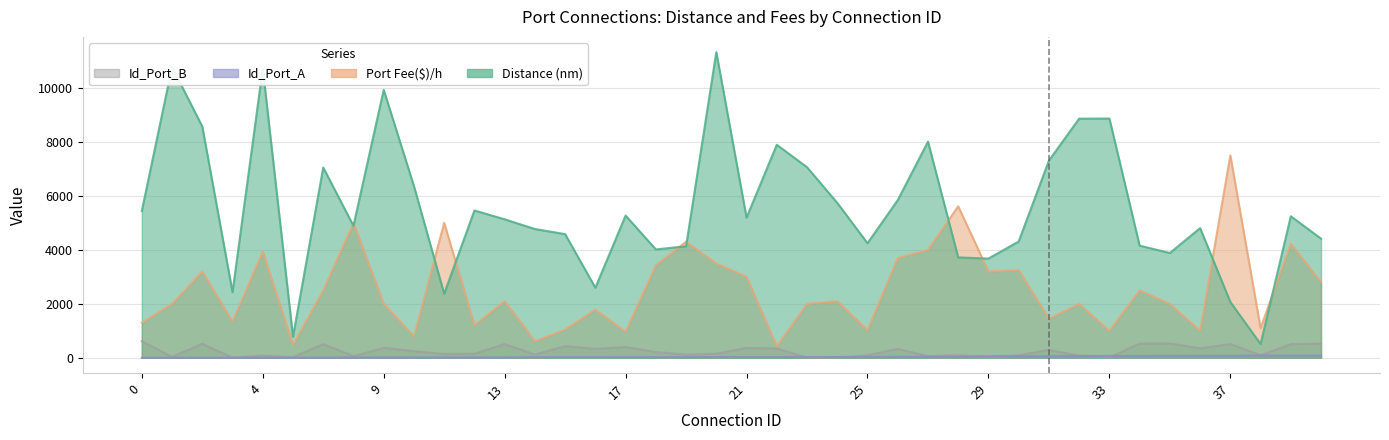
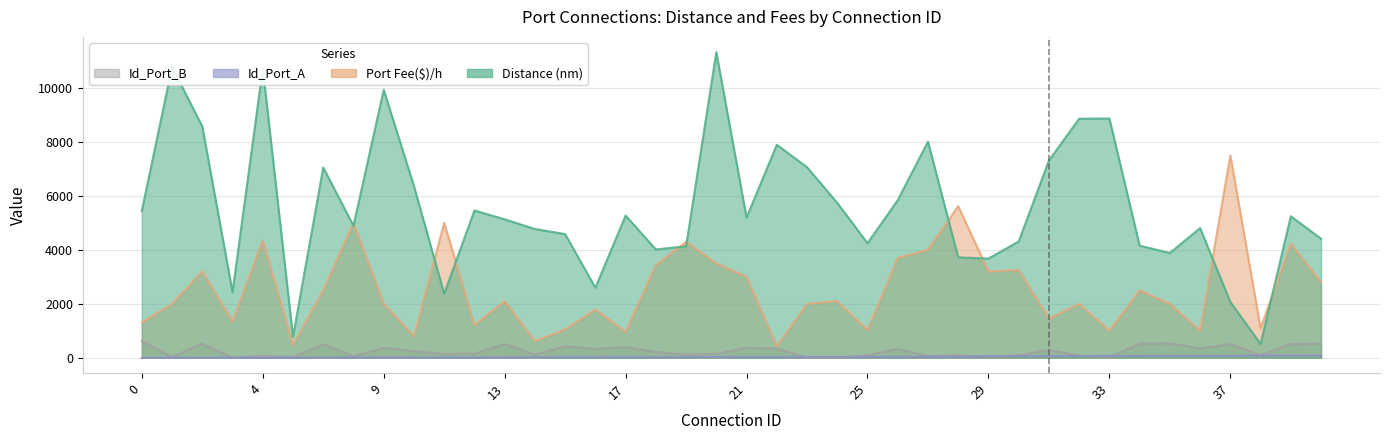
Port Fee($)/h, 4: 3900 -> 4400
